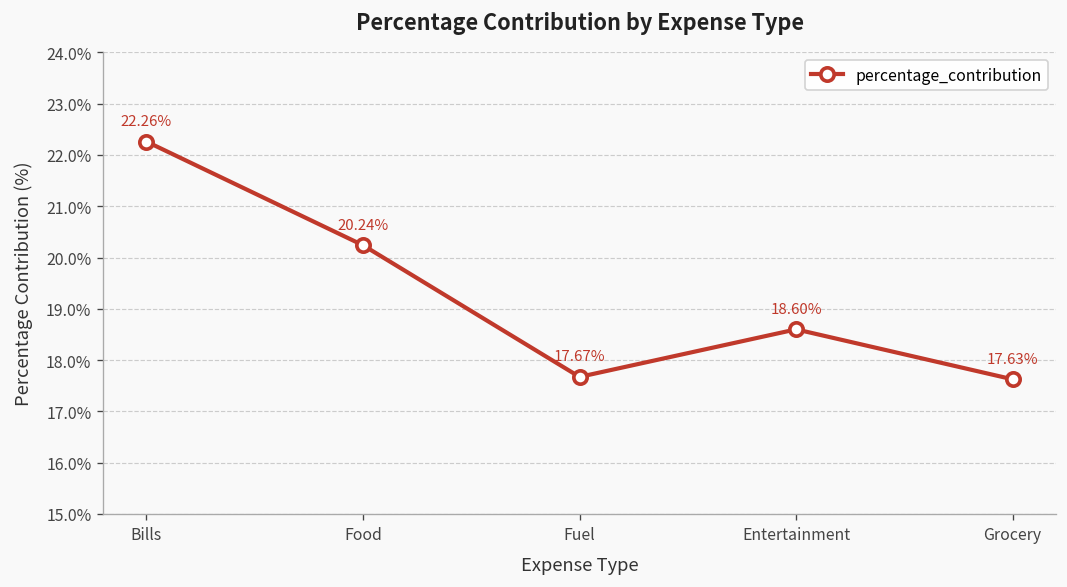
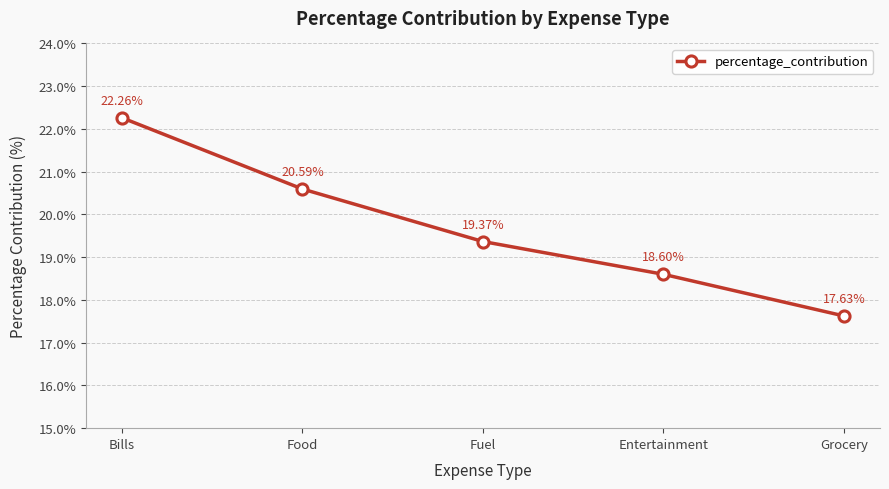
Food: 20.24% -> 20.59%
Fuel: 17.67% -> 19.37%
